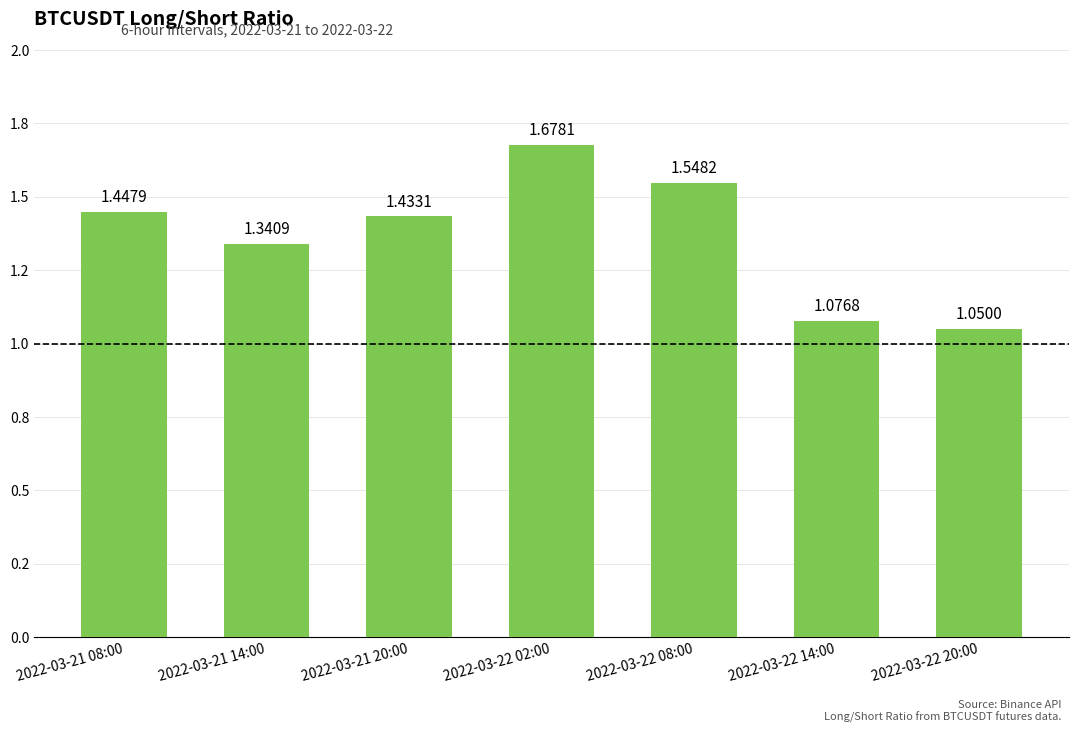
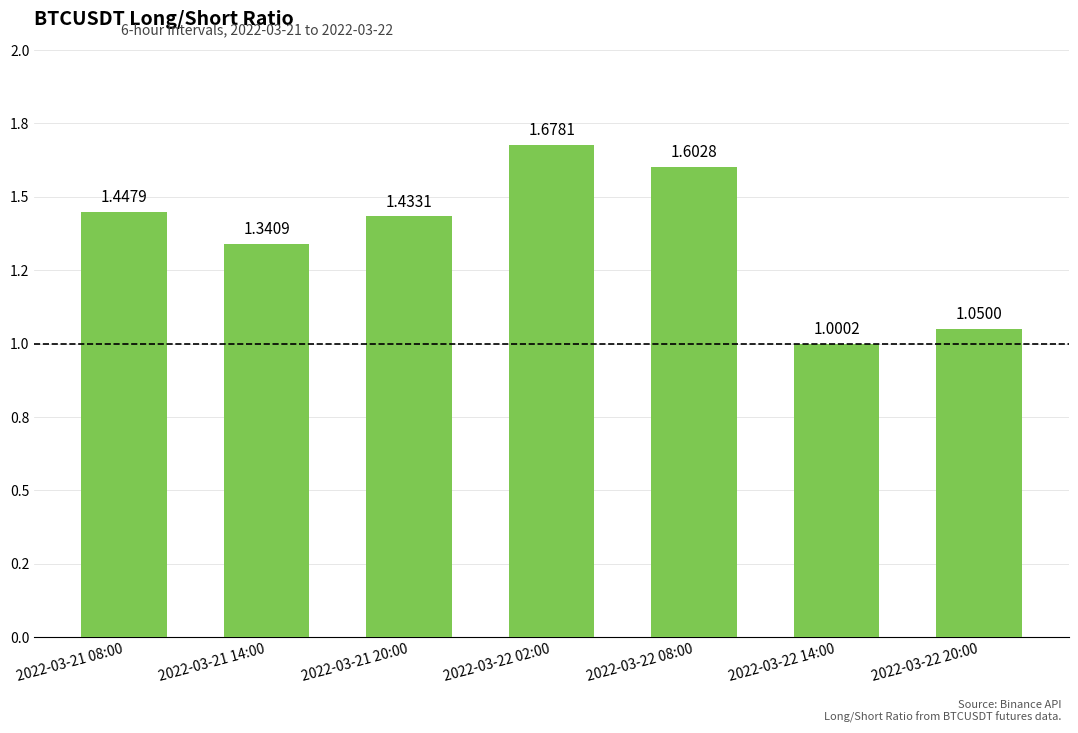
2022-03-22 08:00: 1.5482 -> 1.6028
2022-03-22 14:00: 1.0768 -> 1.0002
